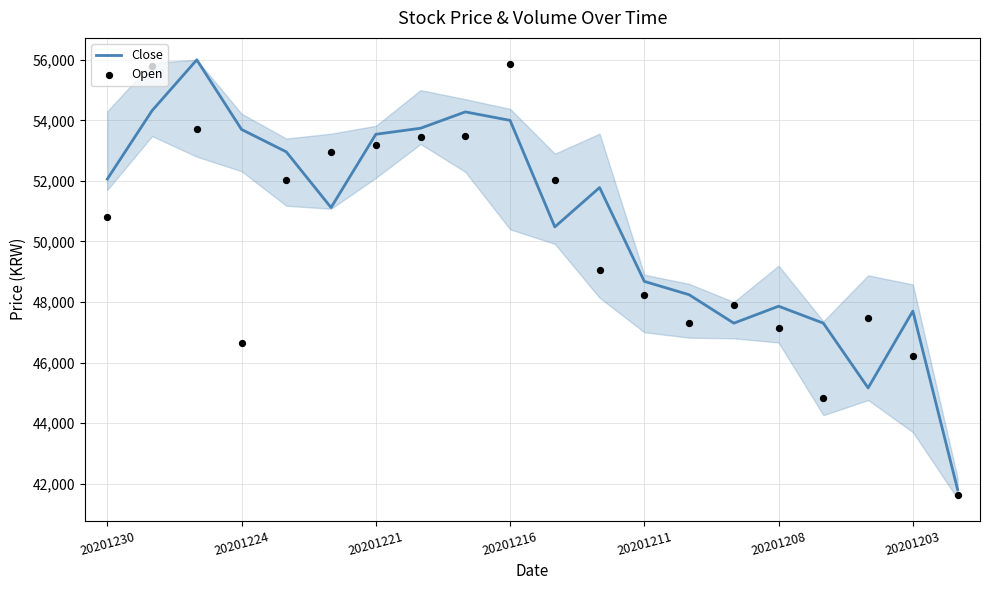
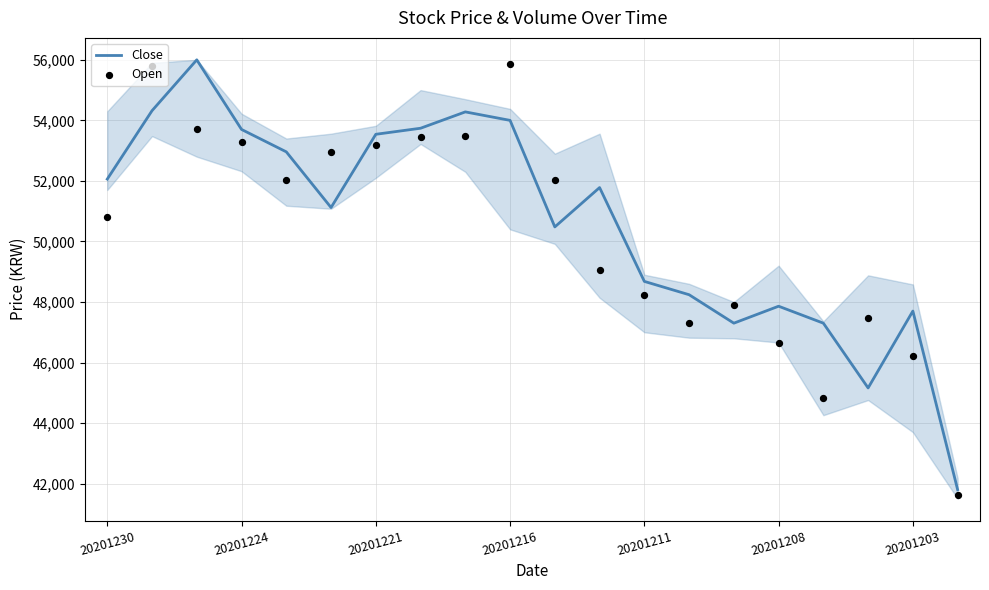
Open, 20201224: 46,600 -> 53,300
Open, 20201208: 47,100 -> 46,600
